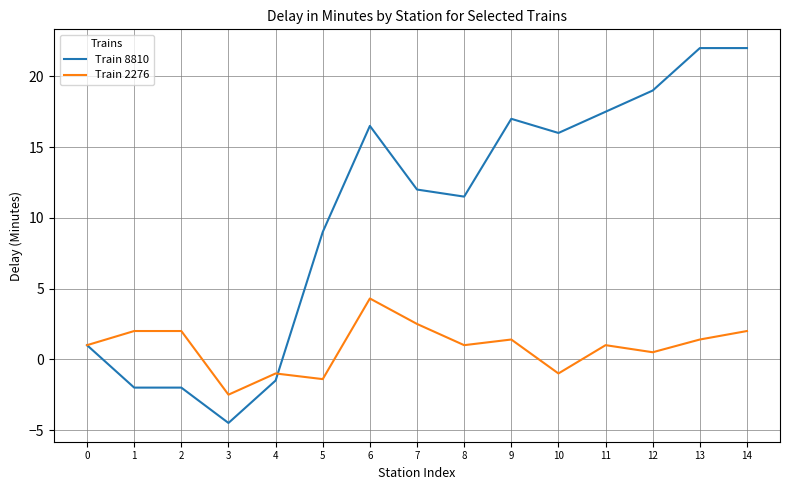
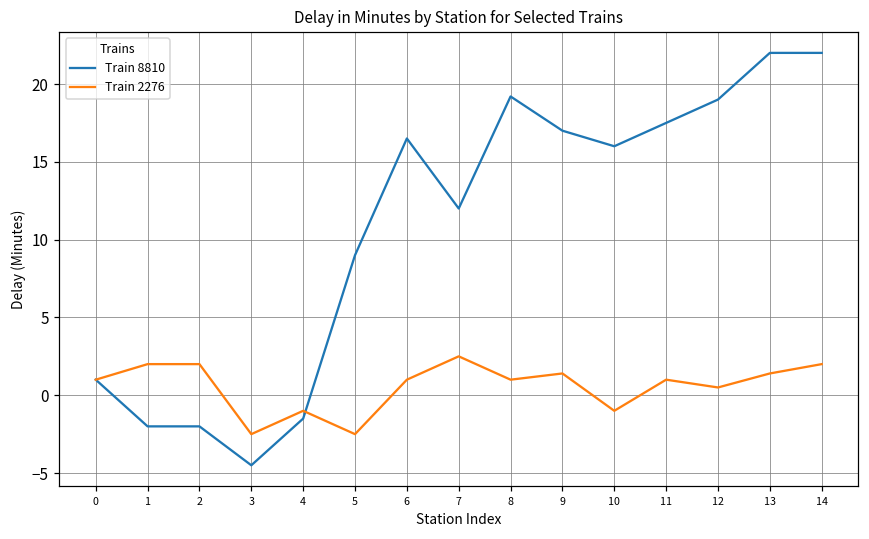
Train 2276, 5: -1.4 -> -2.5
Train 2276, 6: 4.3 -> 1.0
Train 8810, 8: 11.5 -> 19.2
